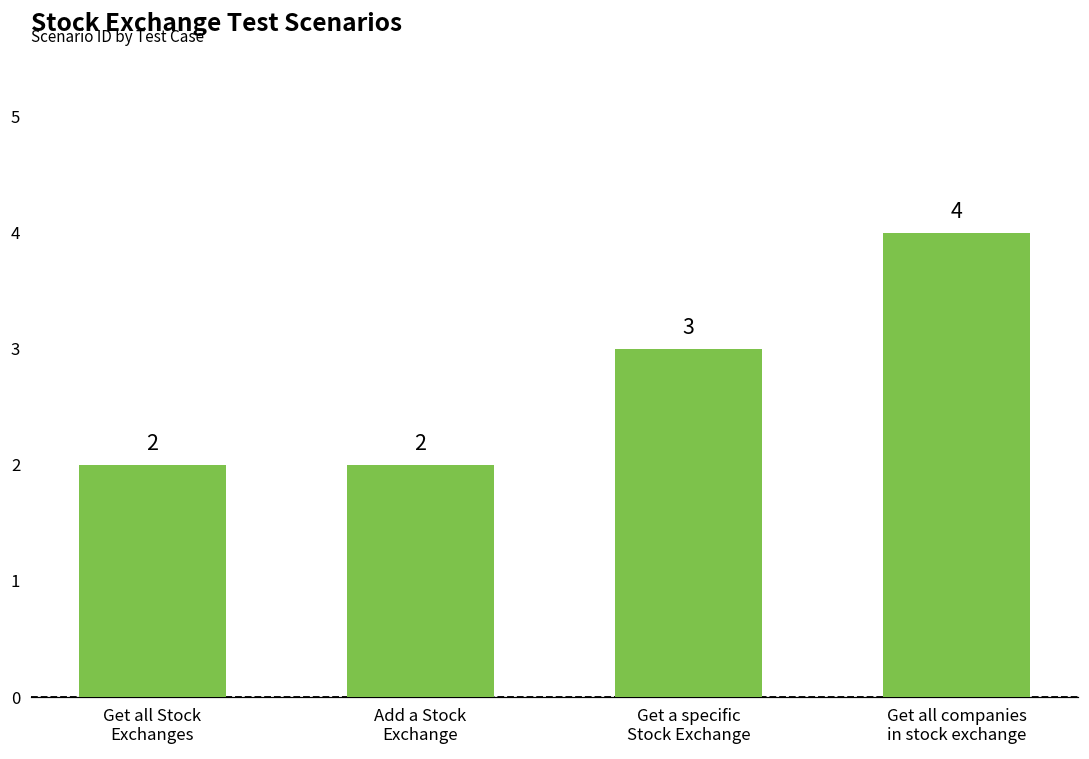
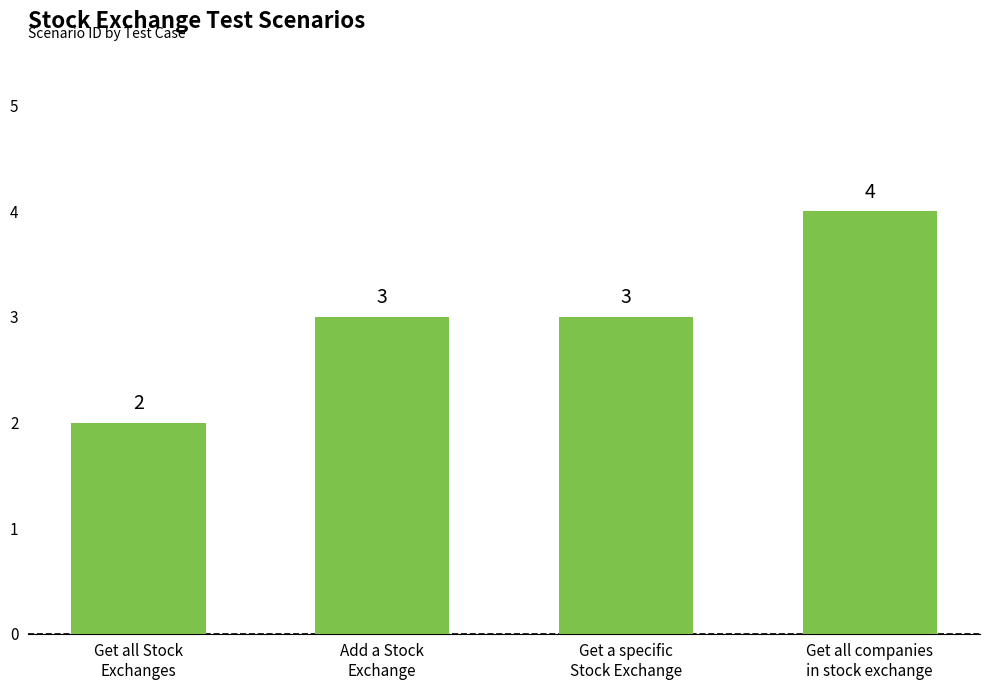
Add a Stock Exchange: 2 -> 3
